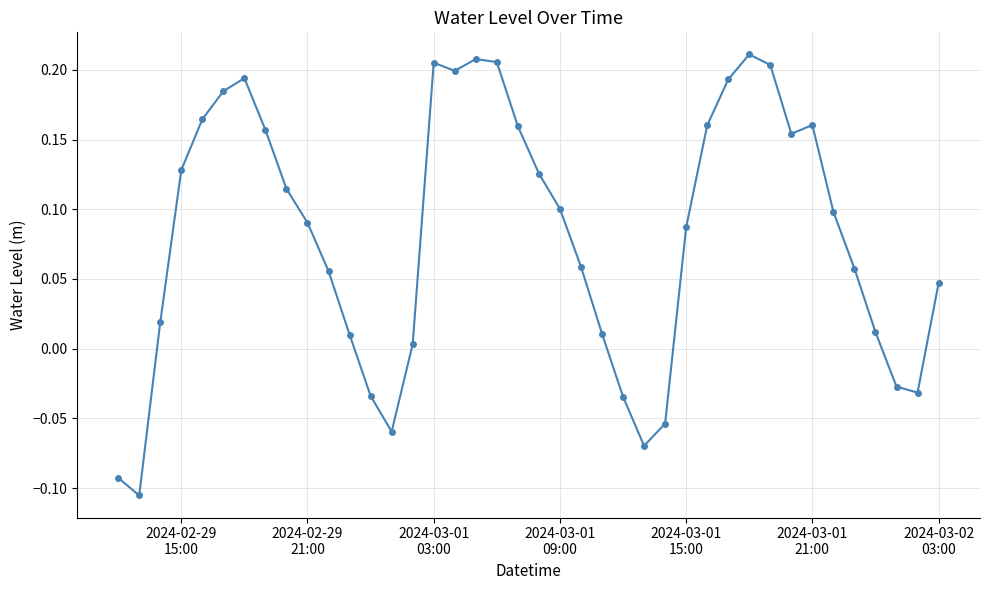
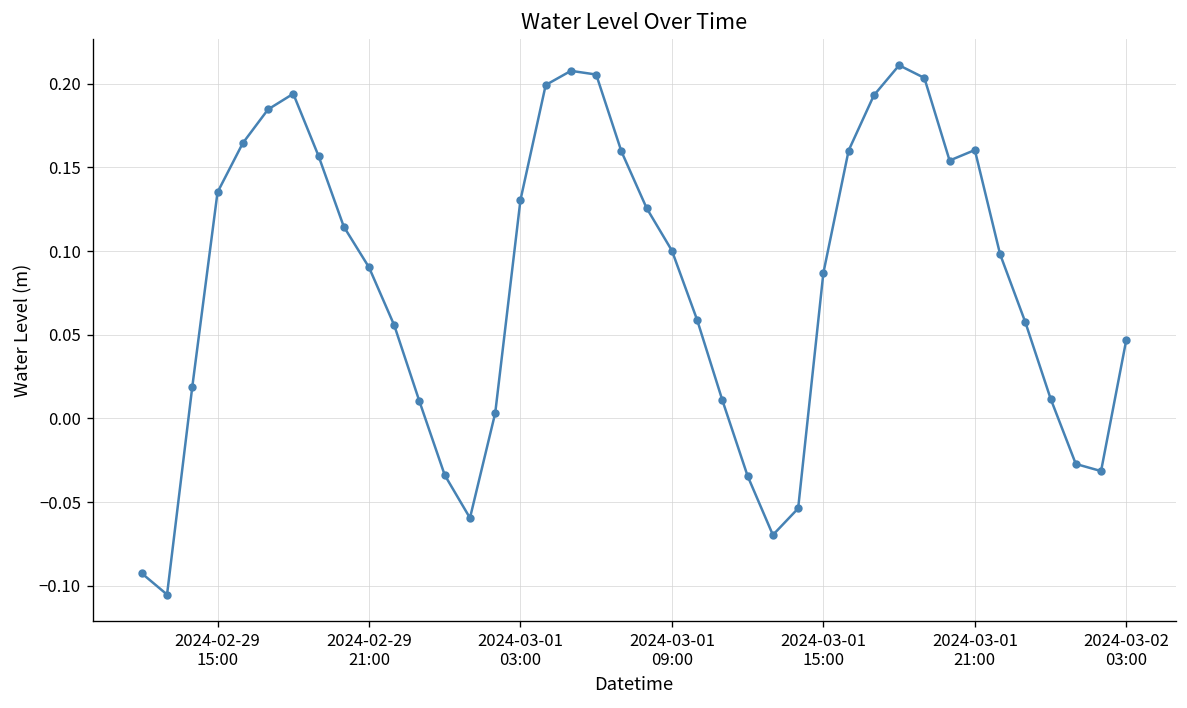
2024-02-29 15:00: 0.128 -> 0.135
2024-03-01 03:00: 0.205 -> 0.131
